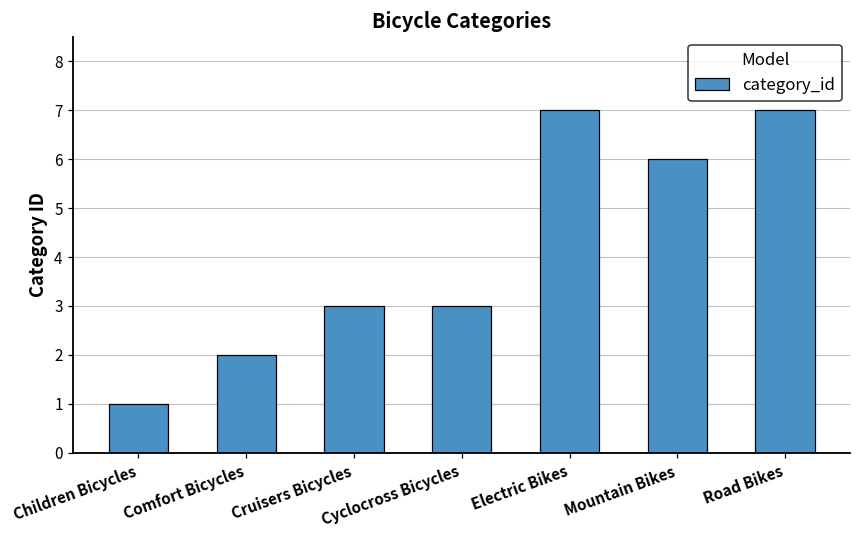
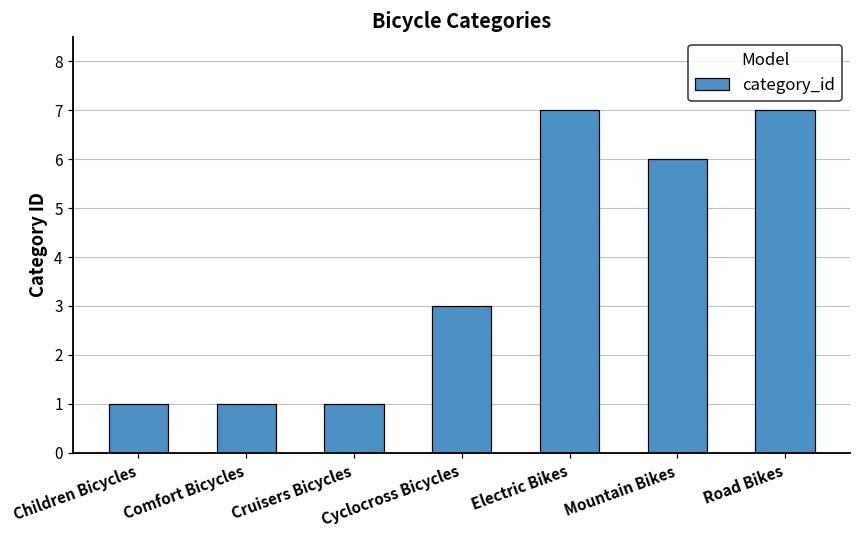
Comfort Bicycles: 2 -> 1
Cruisers Bicycles: 3 -> 1
